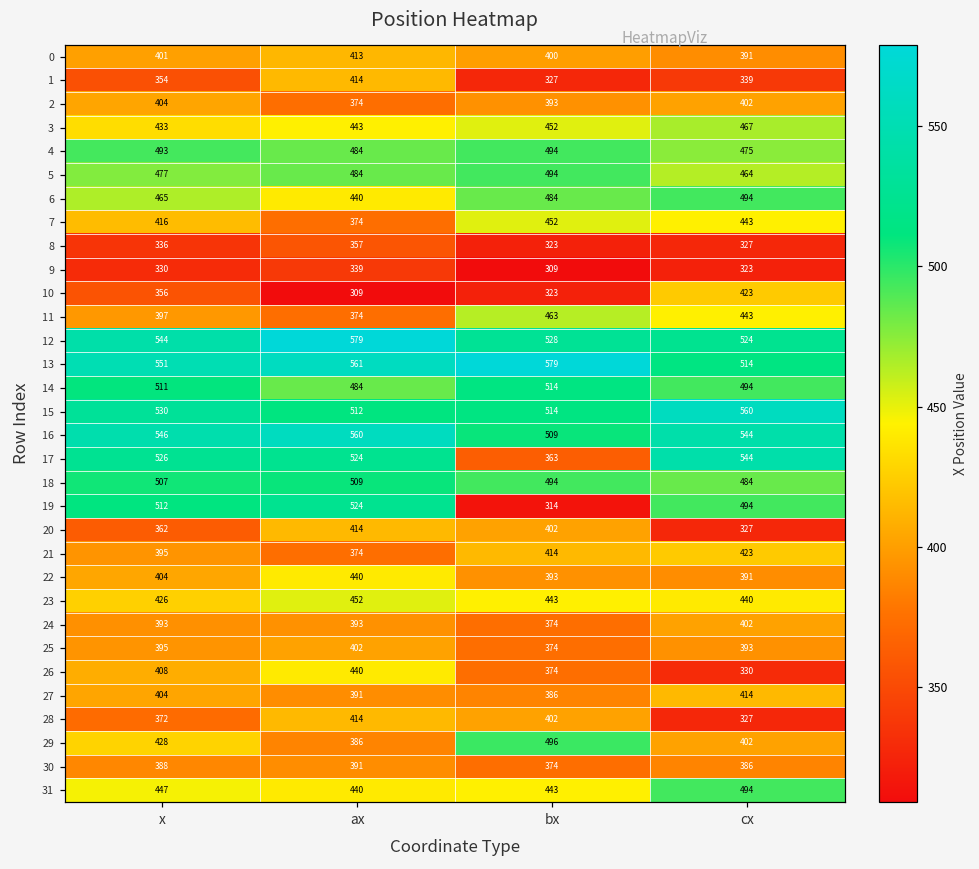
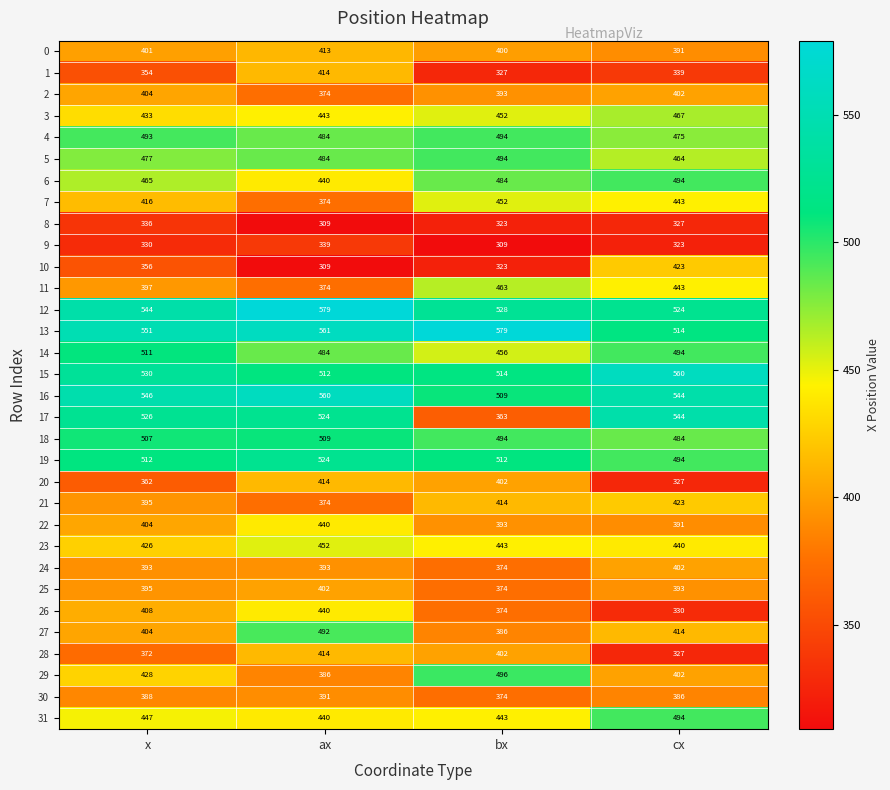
8, ax: 357 -> 309
14, bx: 514 -> 456
19, bx: 314 -> 512
27, ax: 391 -> 492
